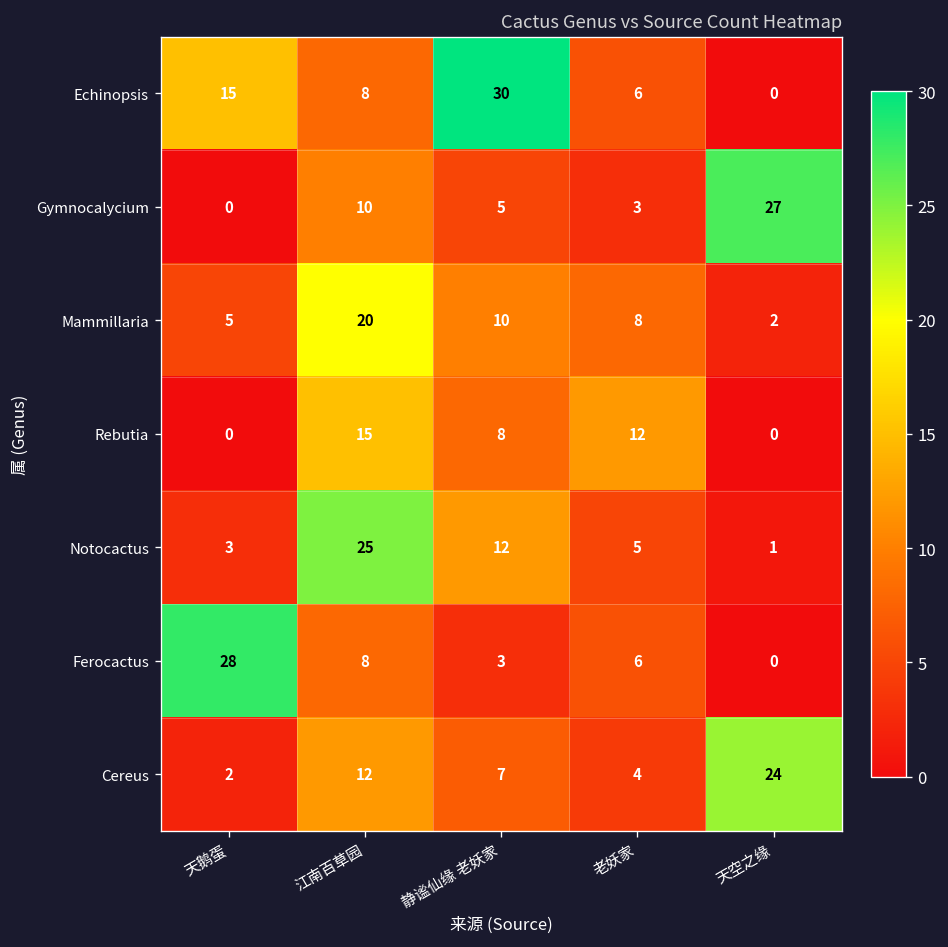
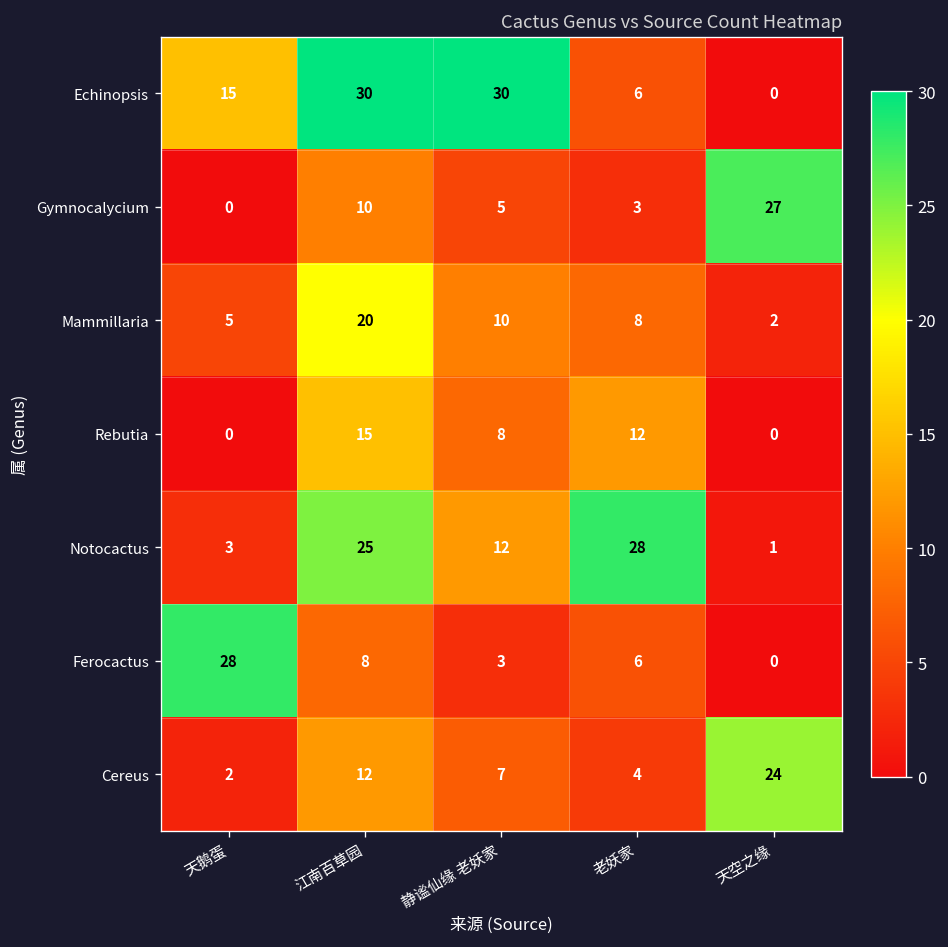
Echinopsis, 江南百草园: 8 -> 30
Notocactus, 老妖家: 5 -> 28
